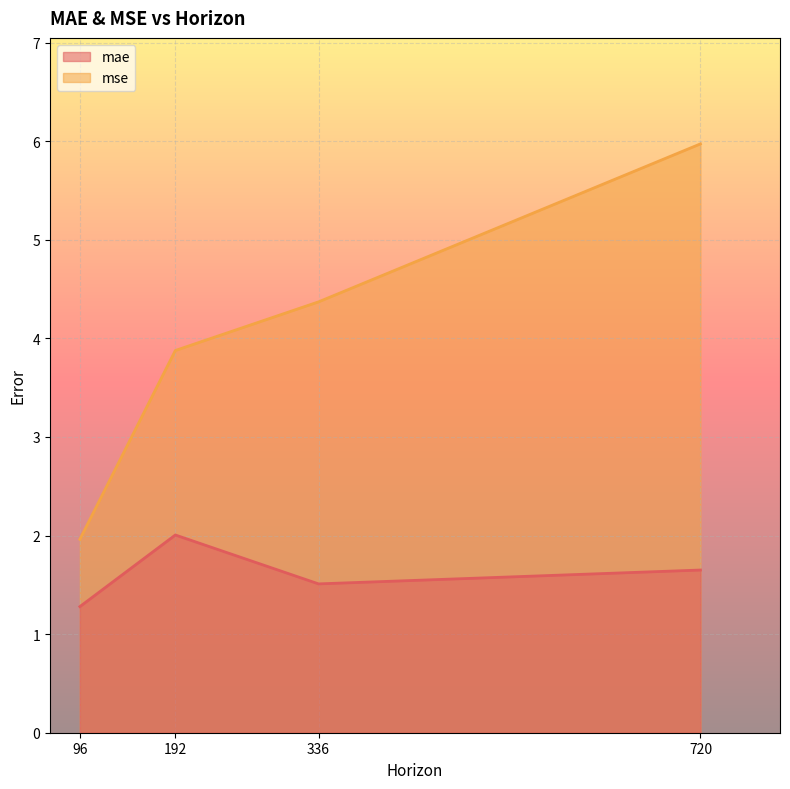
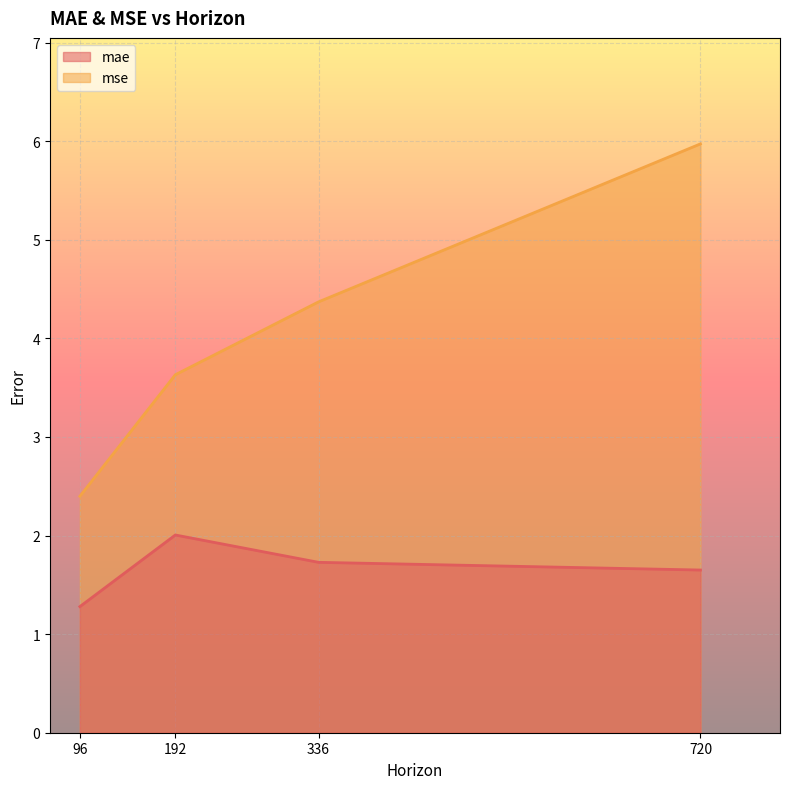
mse, 96: 2.0 -> 2.4
mse, 192: 3.9 -> 3.6
mae, 336: 1.5 -> 1.7
